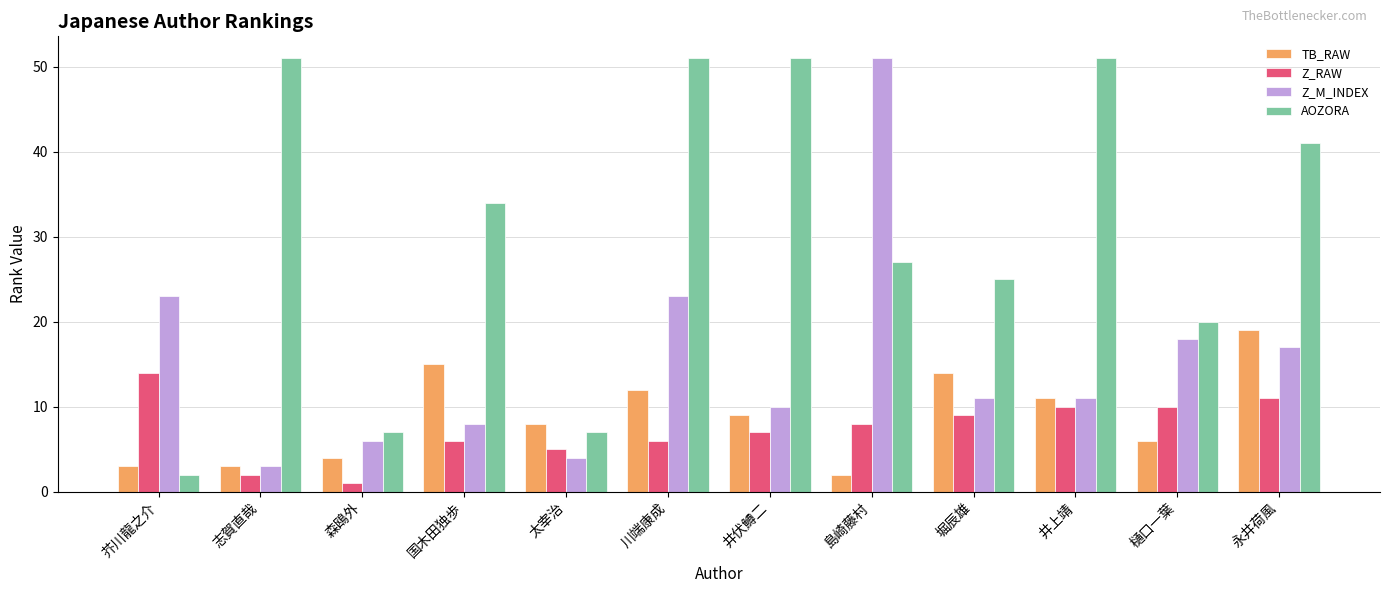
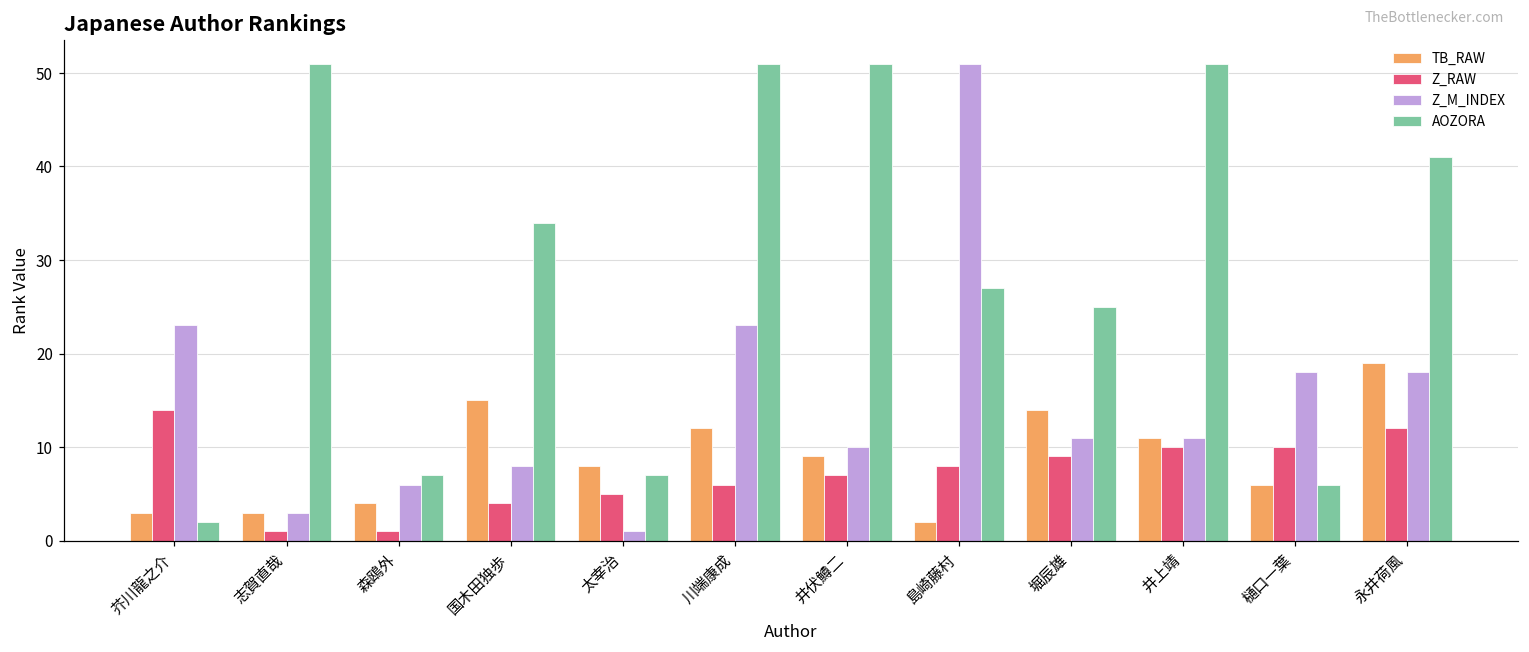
Z_RAW, 志賀直哉: 2 -> 1
Z_RAW, 国木田独歩: 6 -> 4
Z_M_INDEX, 太宰治: 4 -> 1
AOZORA, 樋口一葉: 20 -> 6
Z_RAW, 永井荷風: 11 -> 12
Z_M_INDEX, 永井荷風: 17 -> 18
